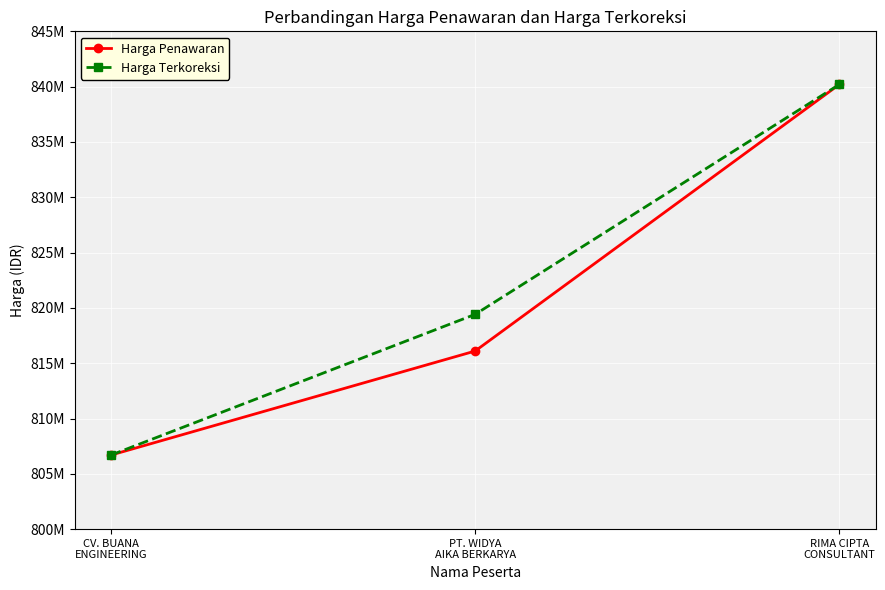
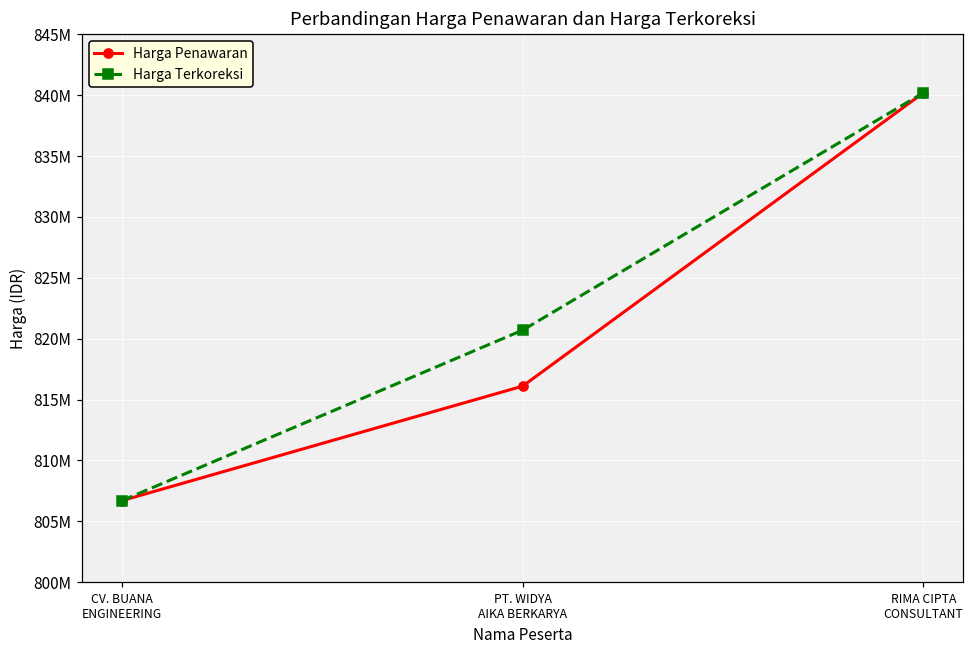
Harga Terkoreksi, PT. WIDYA AIKA BERKARYA: 819400000 -> 820700000
